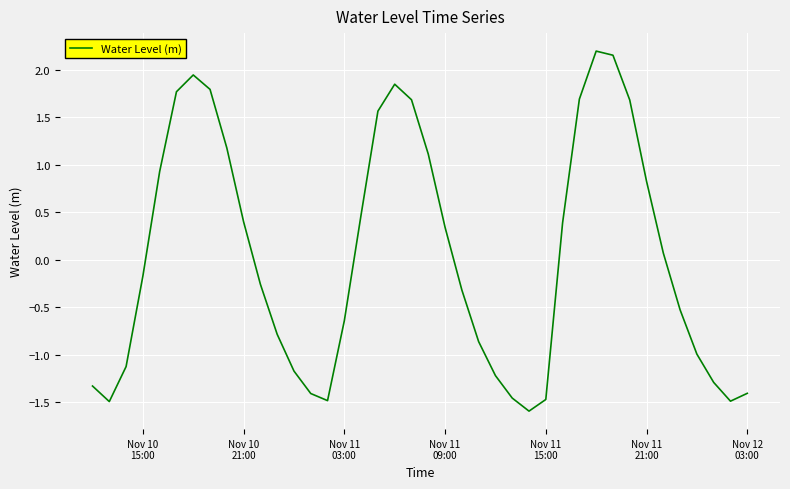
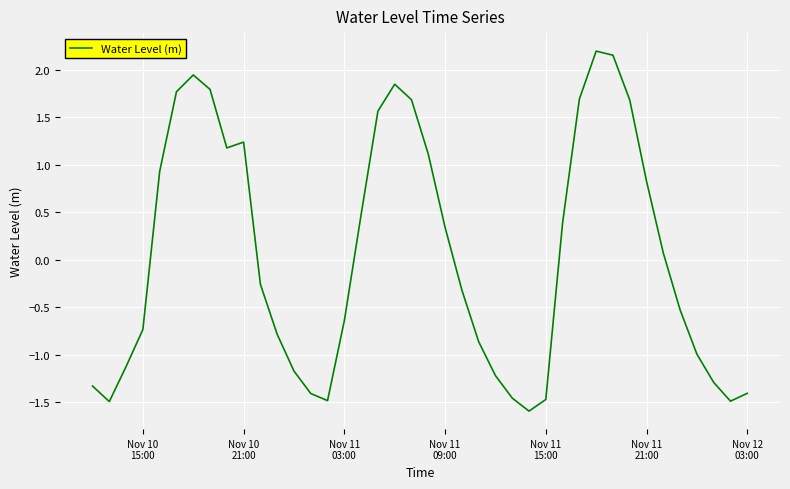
Nov 10 15:00: -0.2 -> -0.7
Nov 10 21:00: 0.4 -> 1.2
